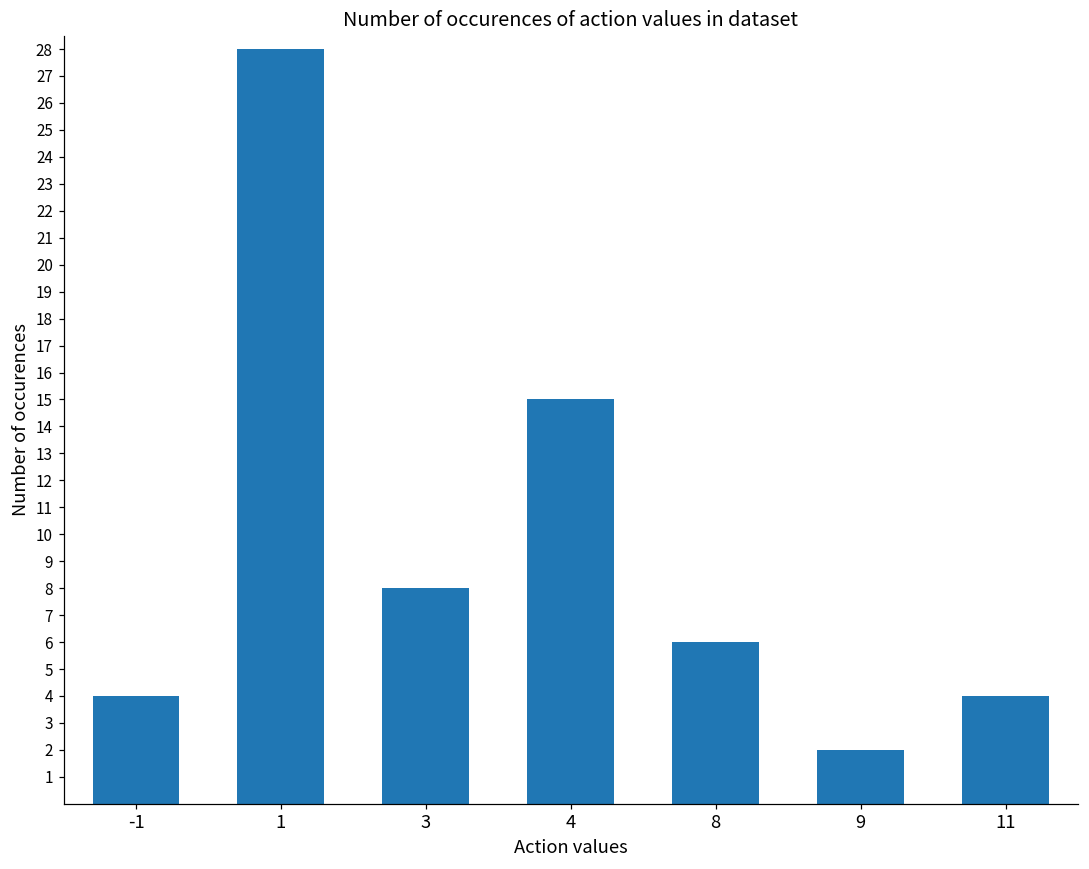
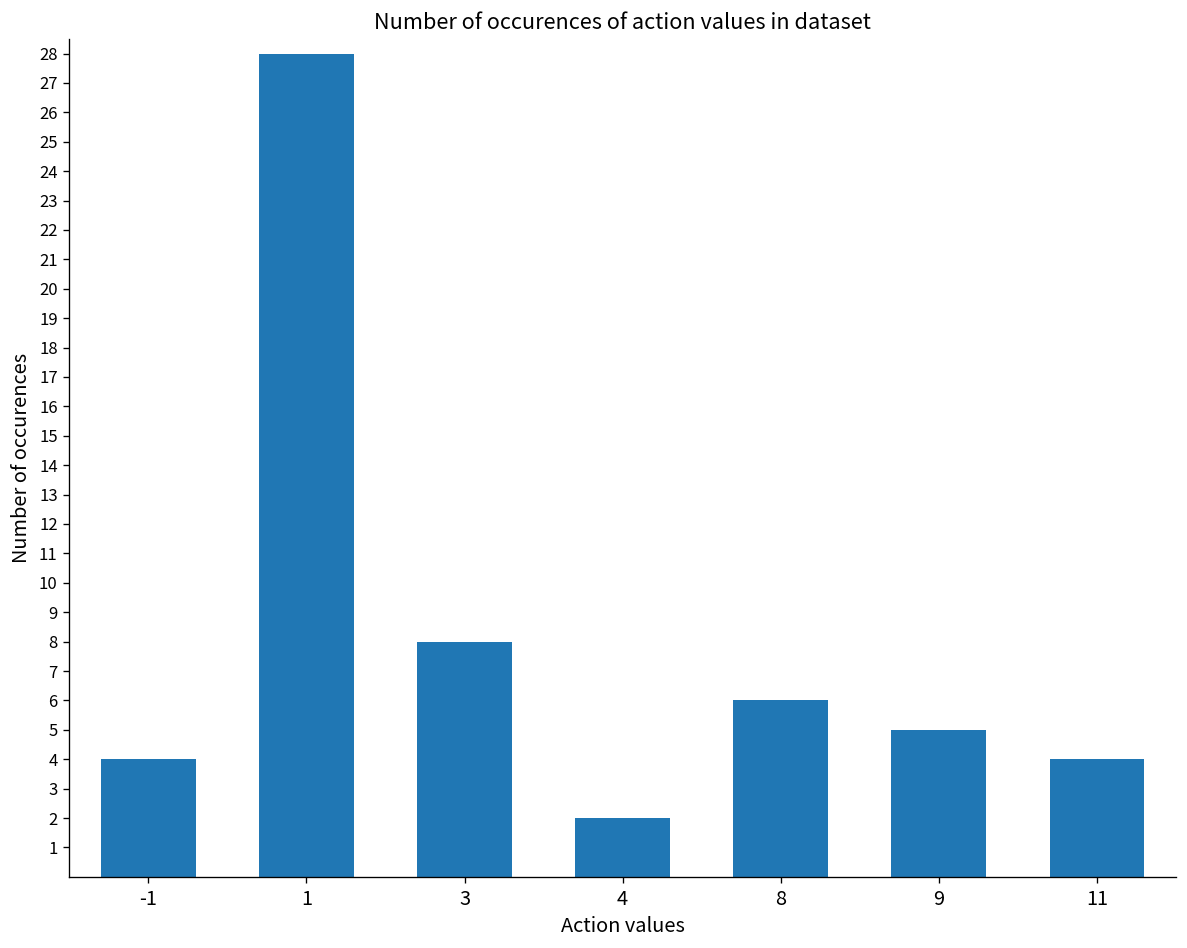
4: 15 -> 2
9: 2 -> 5
